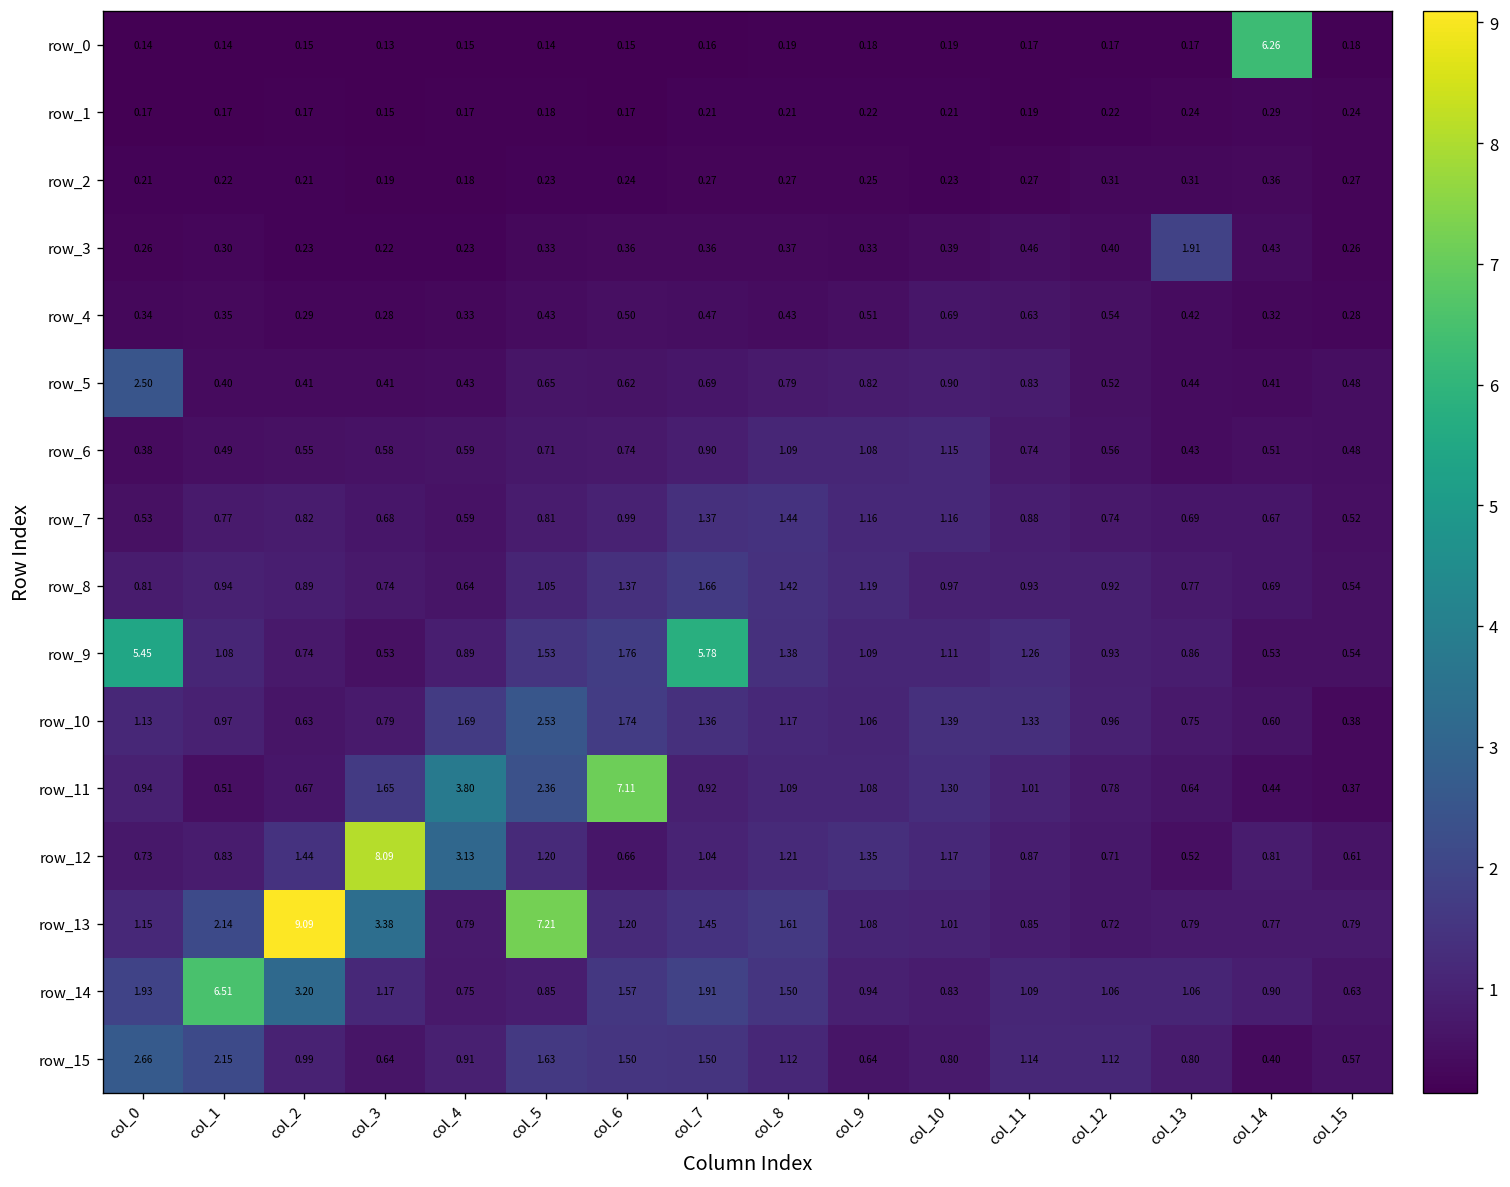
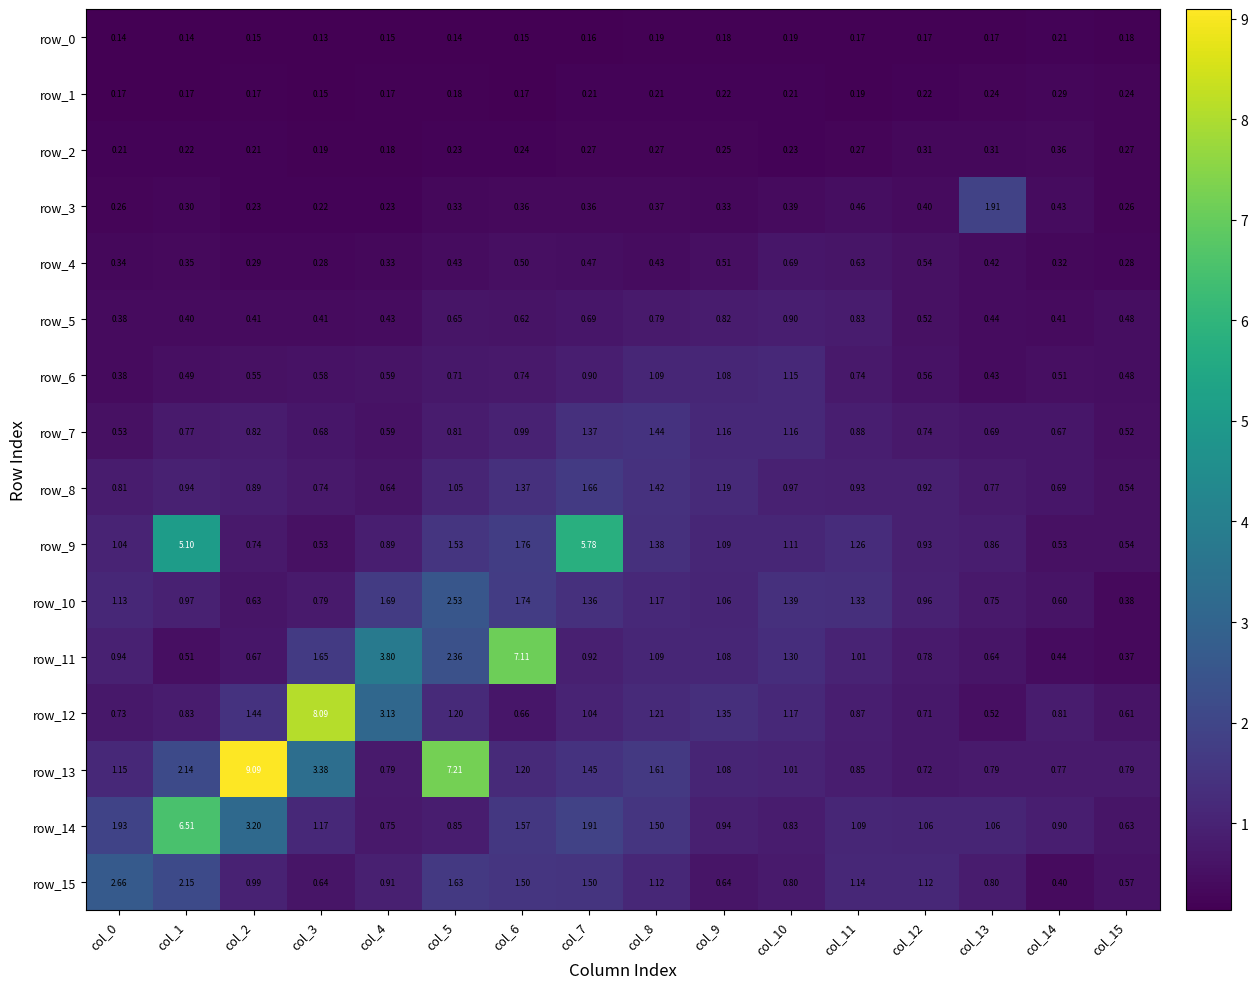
row_0, col_14: 6.26 -> 0.21
row_5, col_0: 2.50 -> 0.38
row_9, col_0: 5.45 -> 1.04
row_9, col_1: 1.08 -> 5.10
